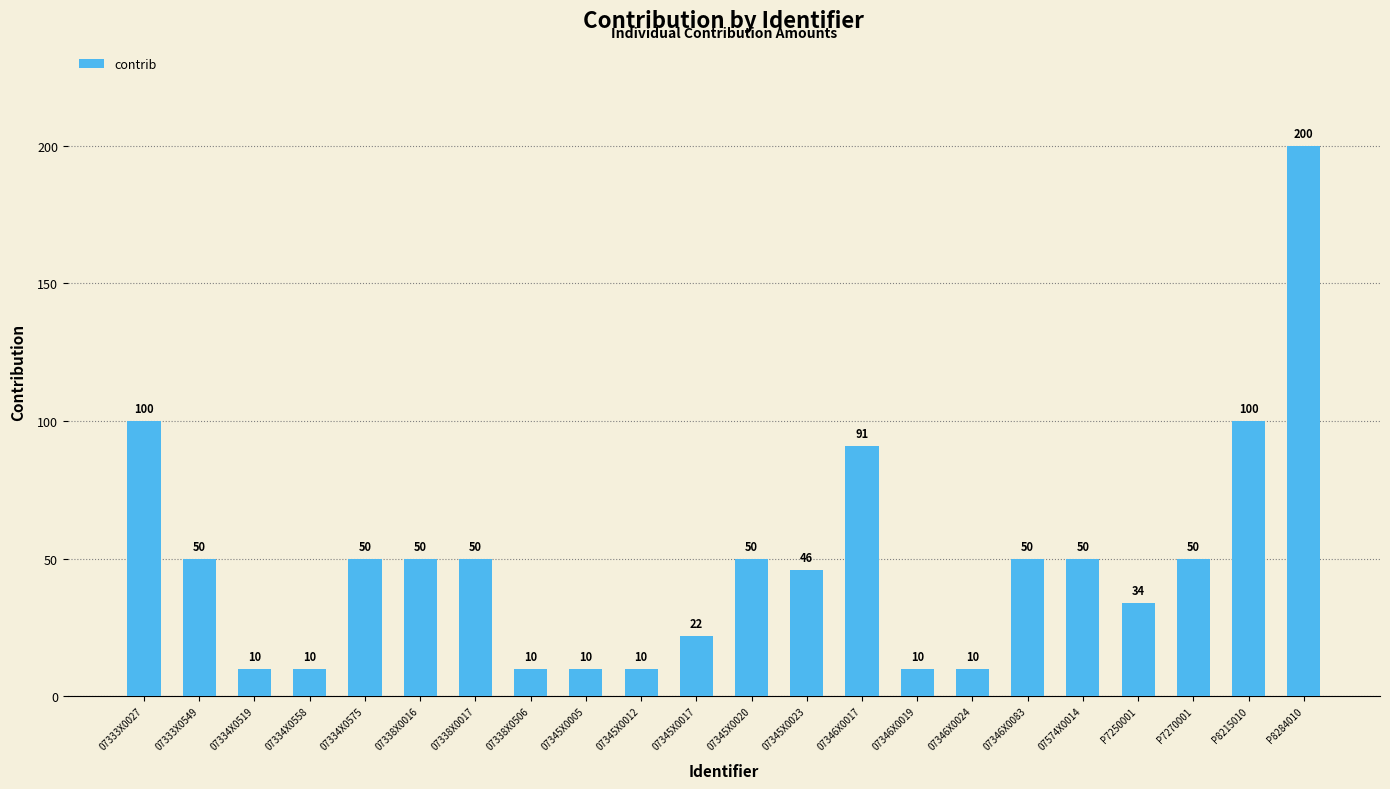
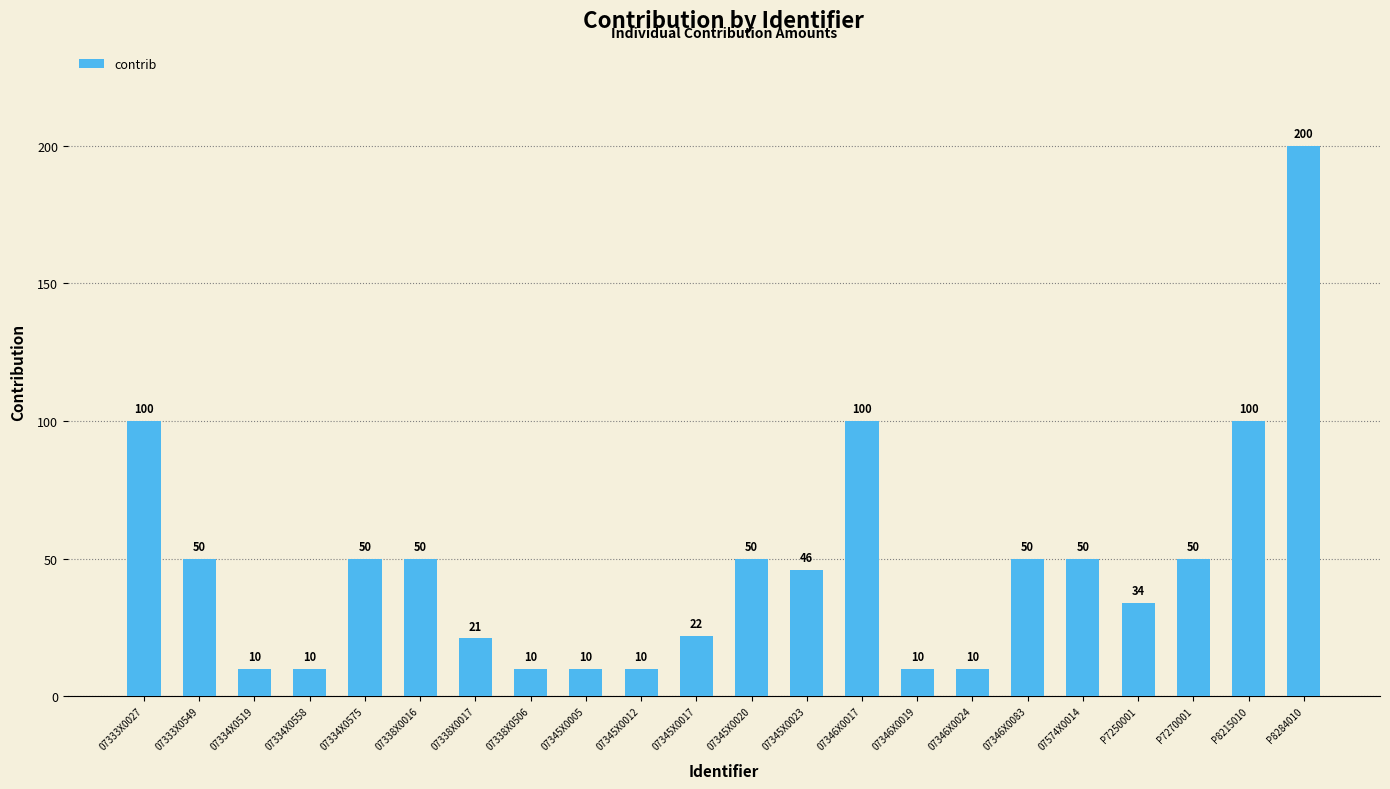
07338X0017: 50 -> 21
07346X0017: 91 -> 100
